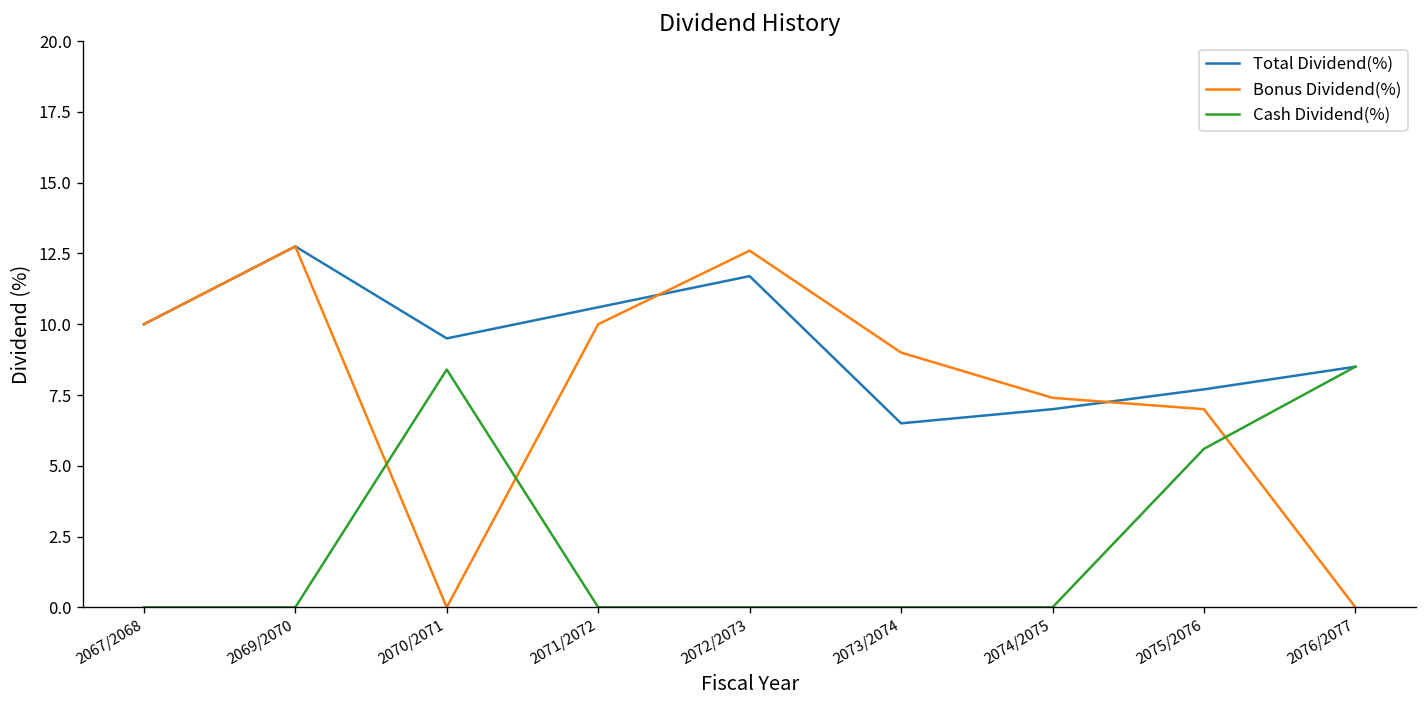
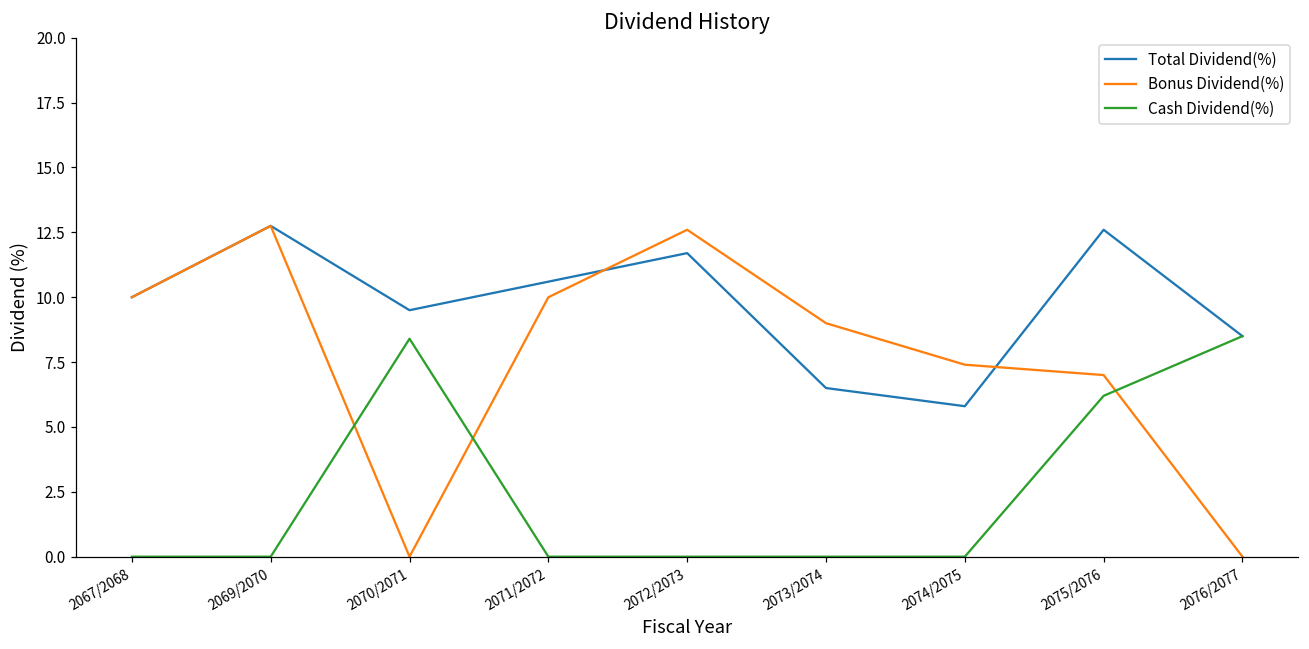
Total Dividend(%), 2074/2075: 7.0 -> 5.8
Total Dividend(%), 2075/2076: 7.7 -> 12.6
Cash Dividend(%), 2075/2076: 5.6 -> 6.2
